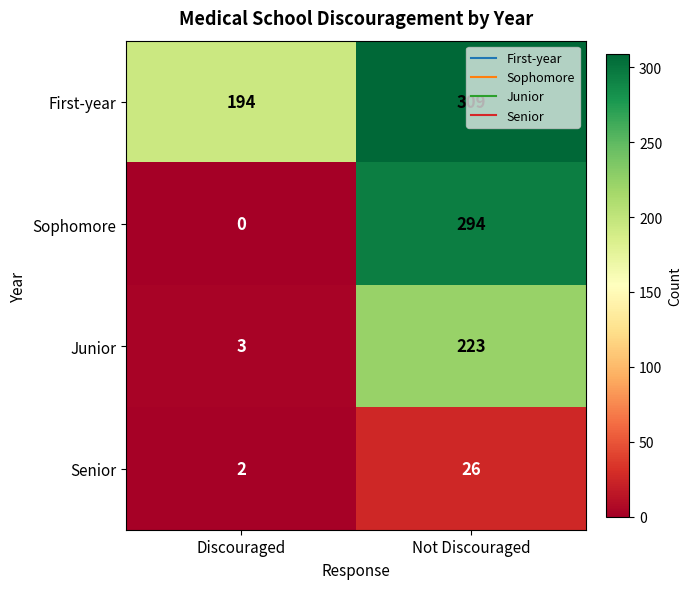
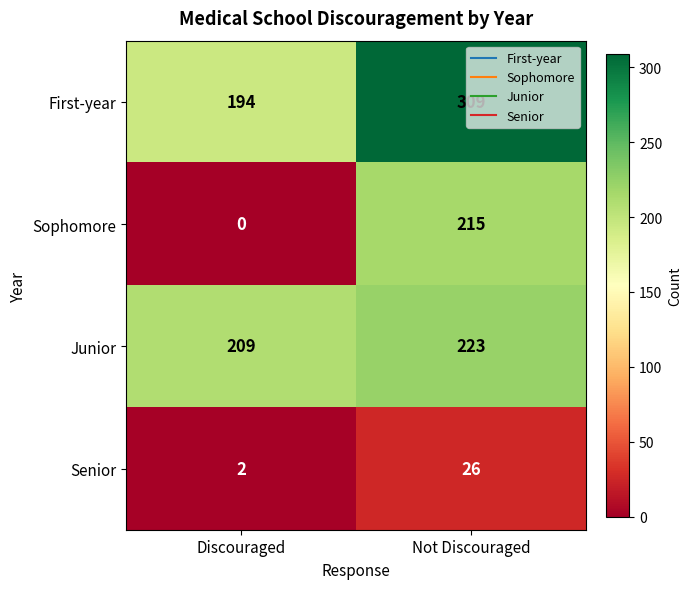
Sophomore, Not Discouraged: 294 -> 215
Junior, Discouraged: 3 -> 209
